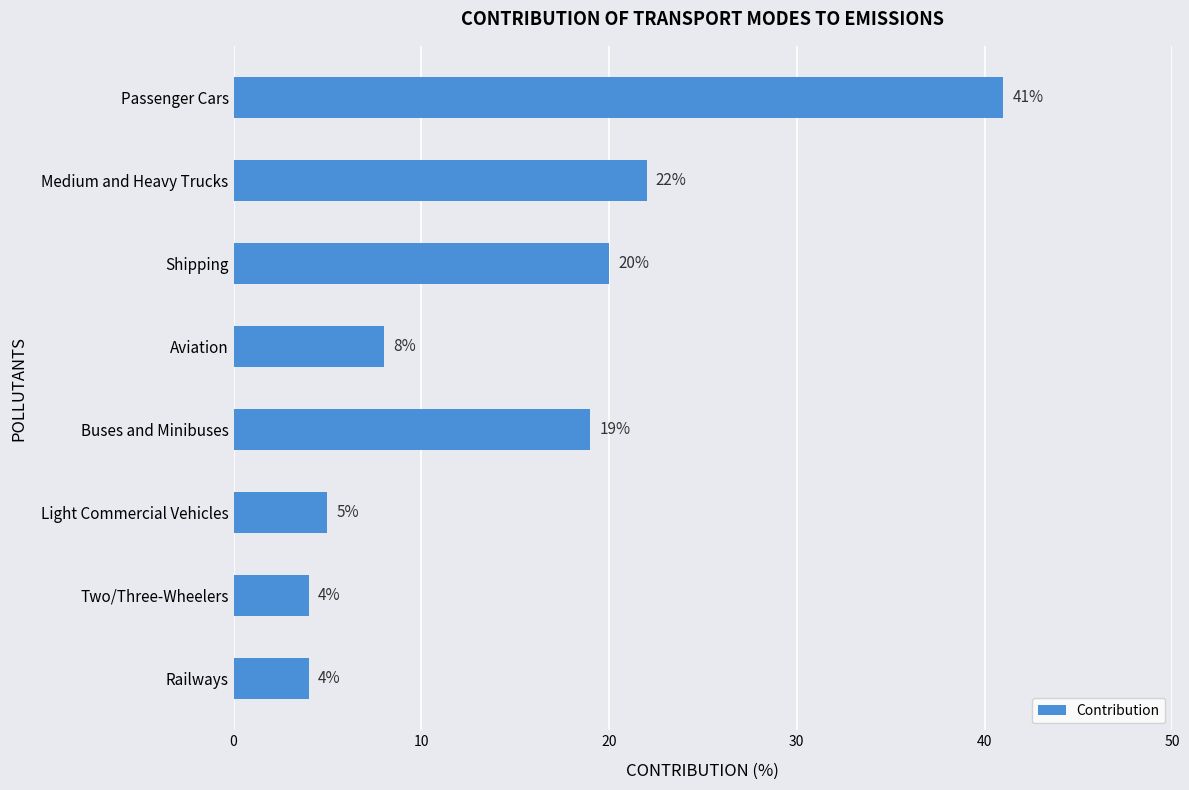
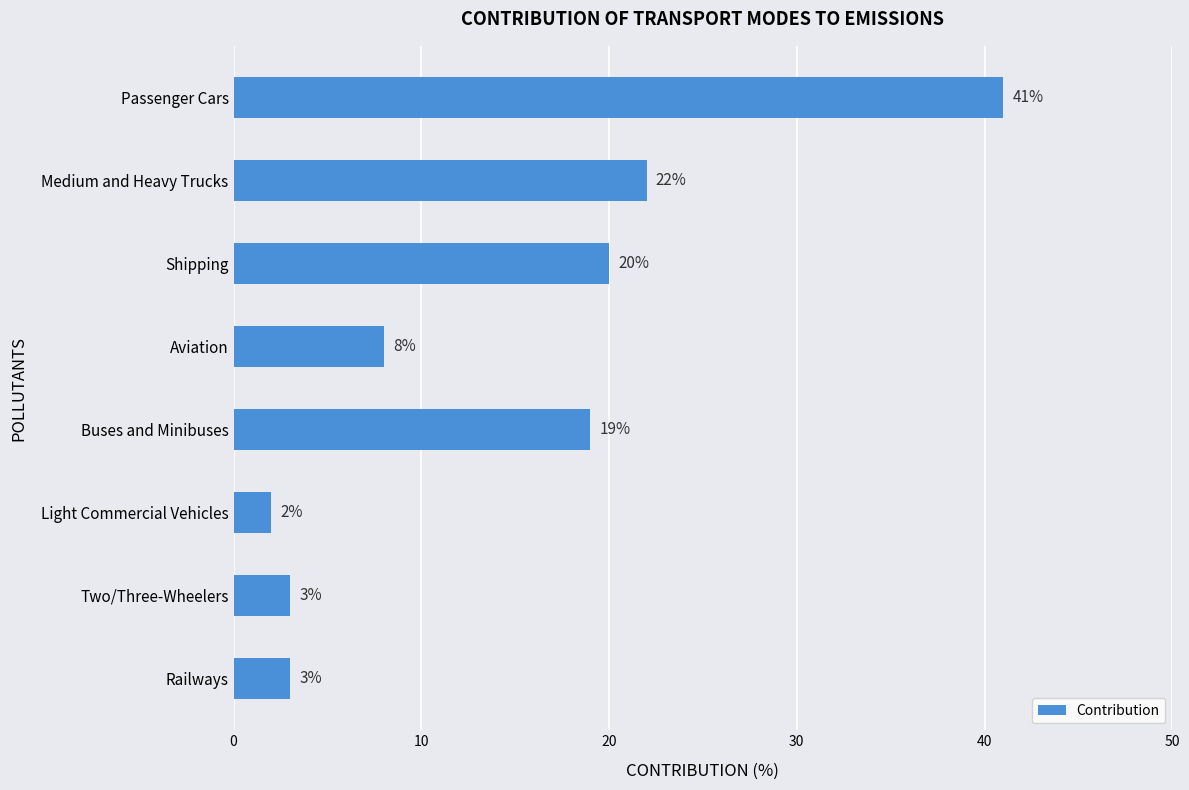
Light Commercial Vehicles: 5% -> 2%
Two/Three-Wheelers: 4% -> 3%
Railways: 4% -> 3%
